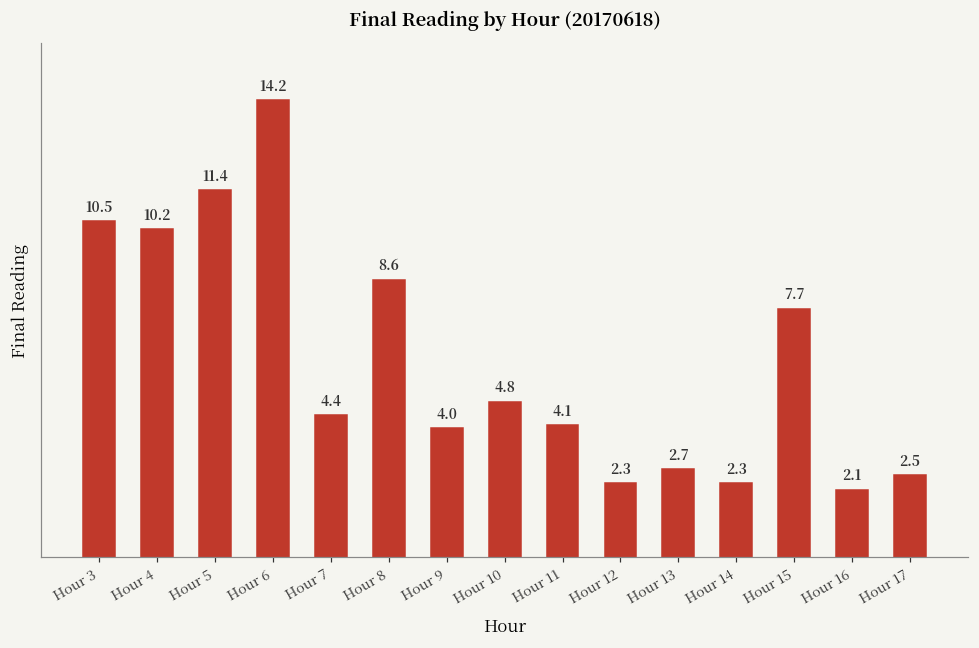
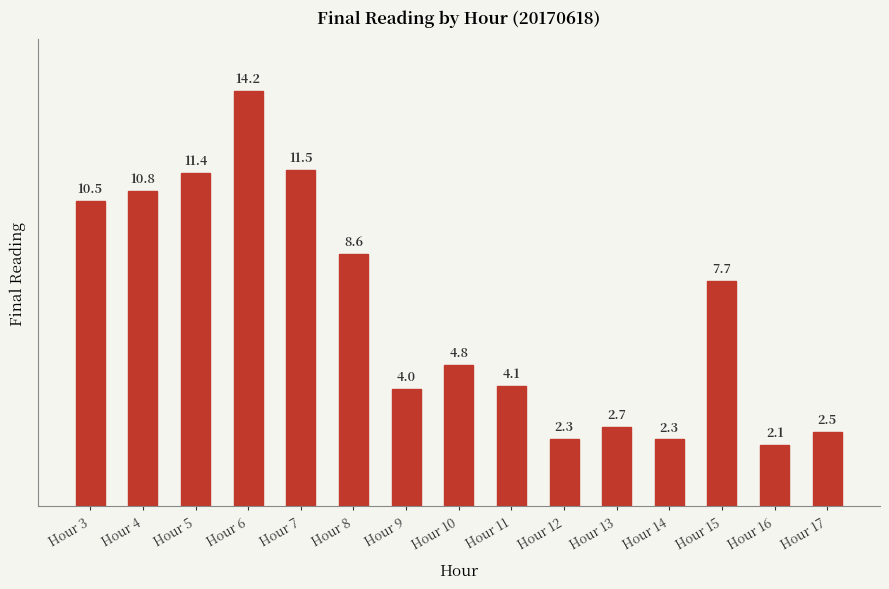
Hour 4: 10.2 -> 10.8
Hour 7: 4.4 -> 11.5
